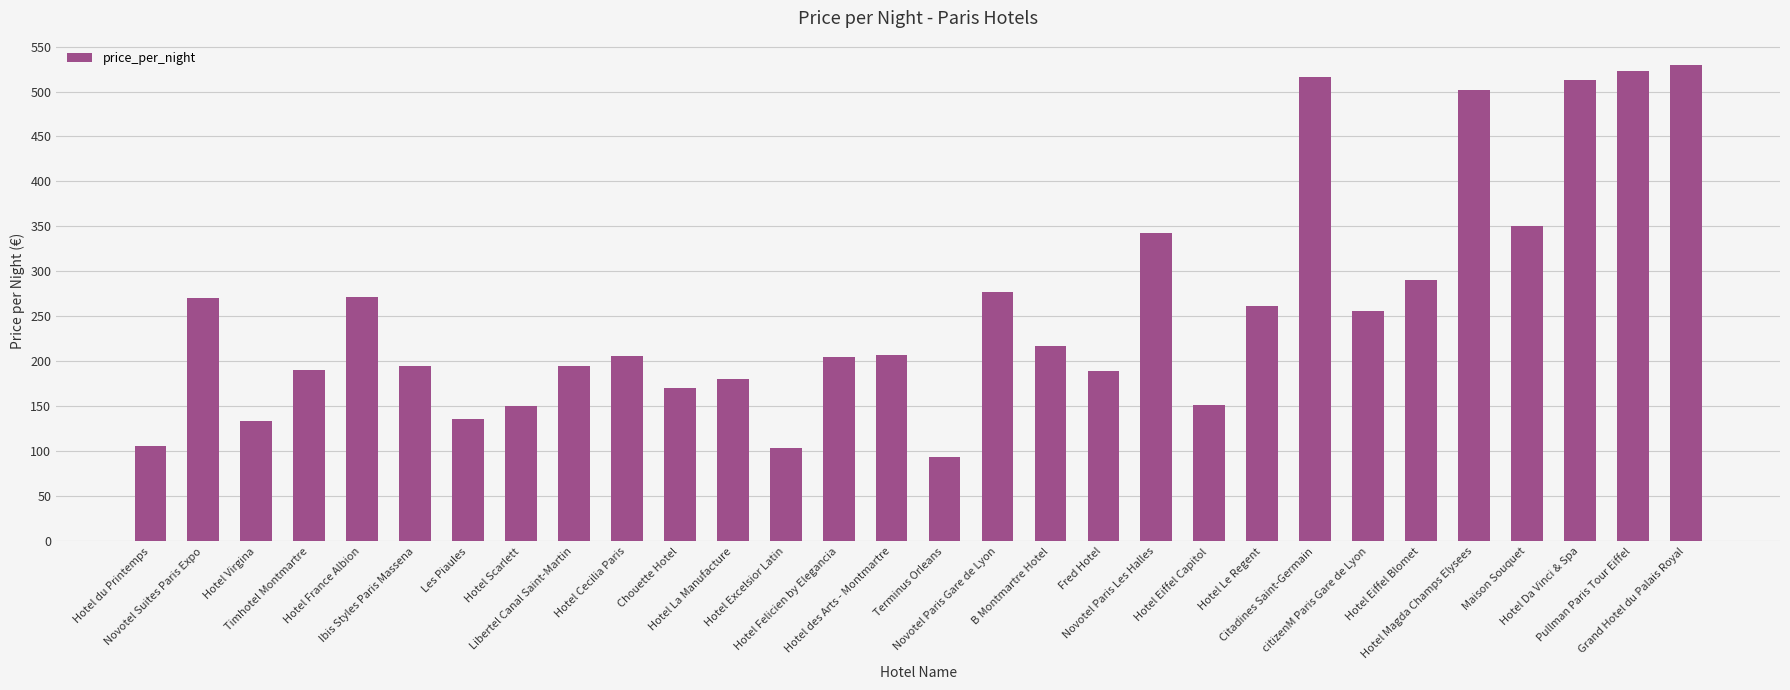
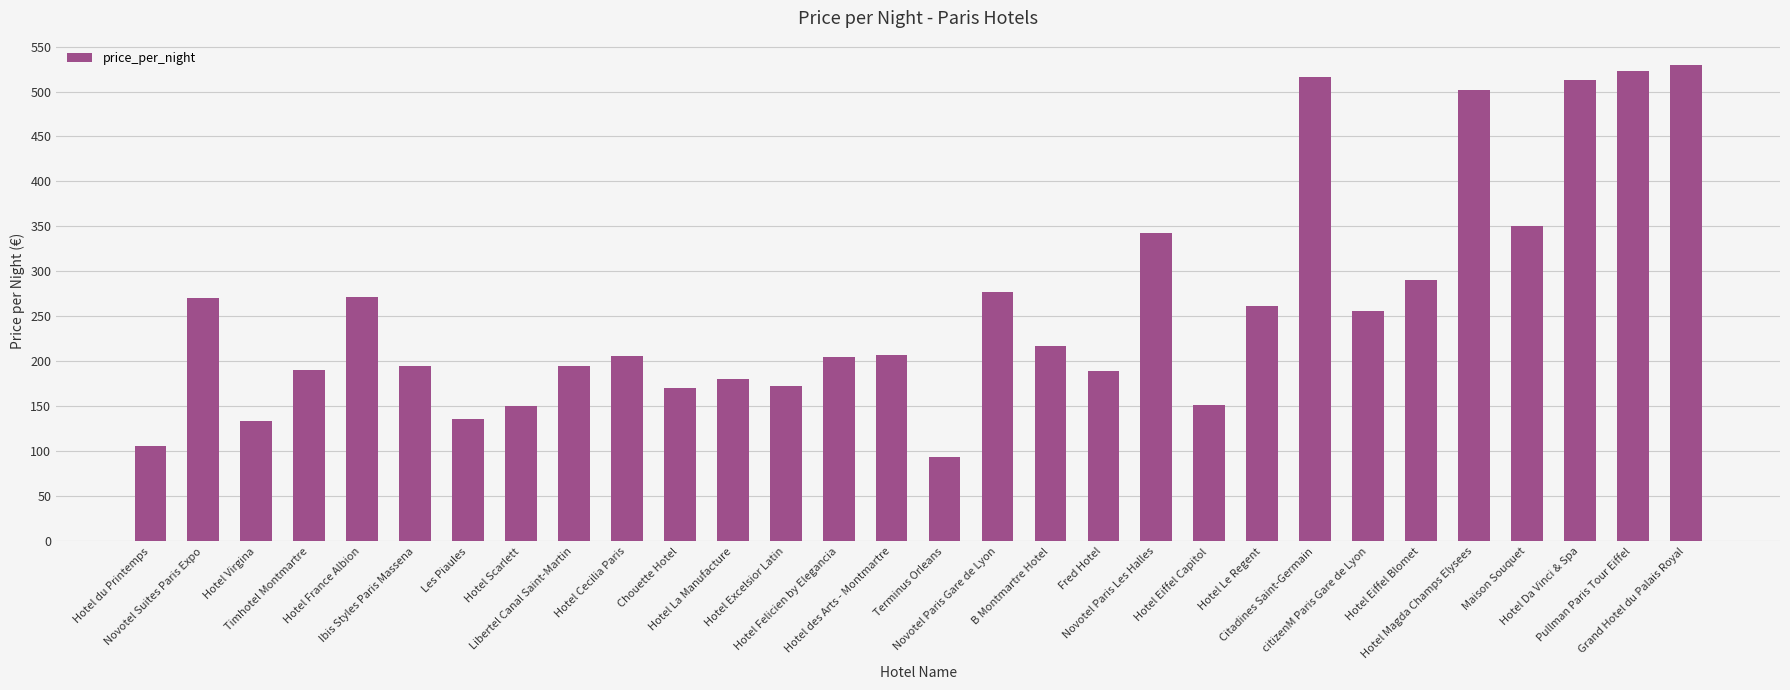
Hotel Excelsior Latin: 100 -> 170
